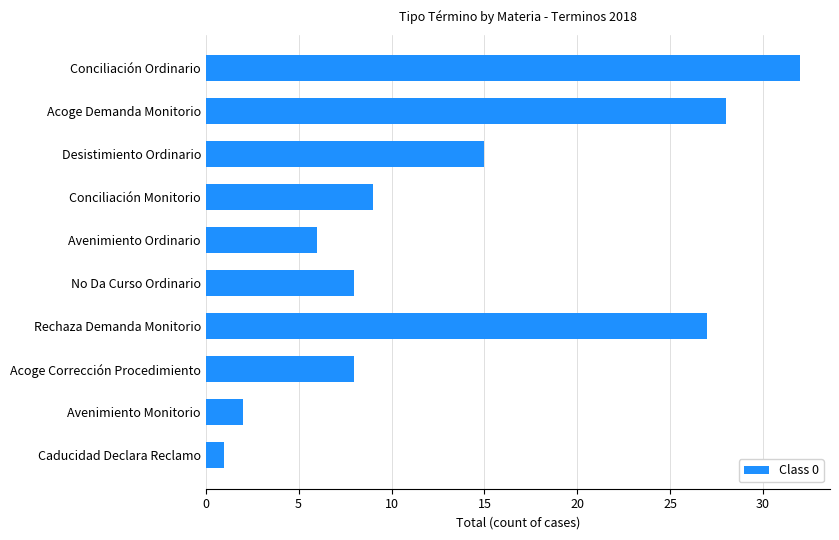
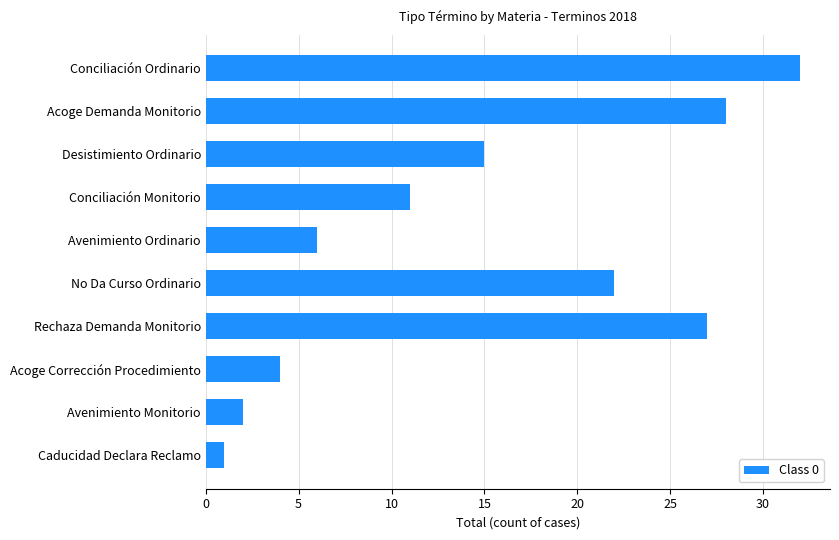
Conciliación Monitorio: 9 -> 11
No Da Curso Ordinario: 8 -> 22
Acoge Corrección Procedimiento: 8 -> 4
